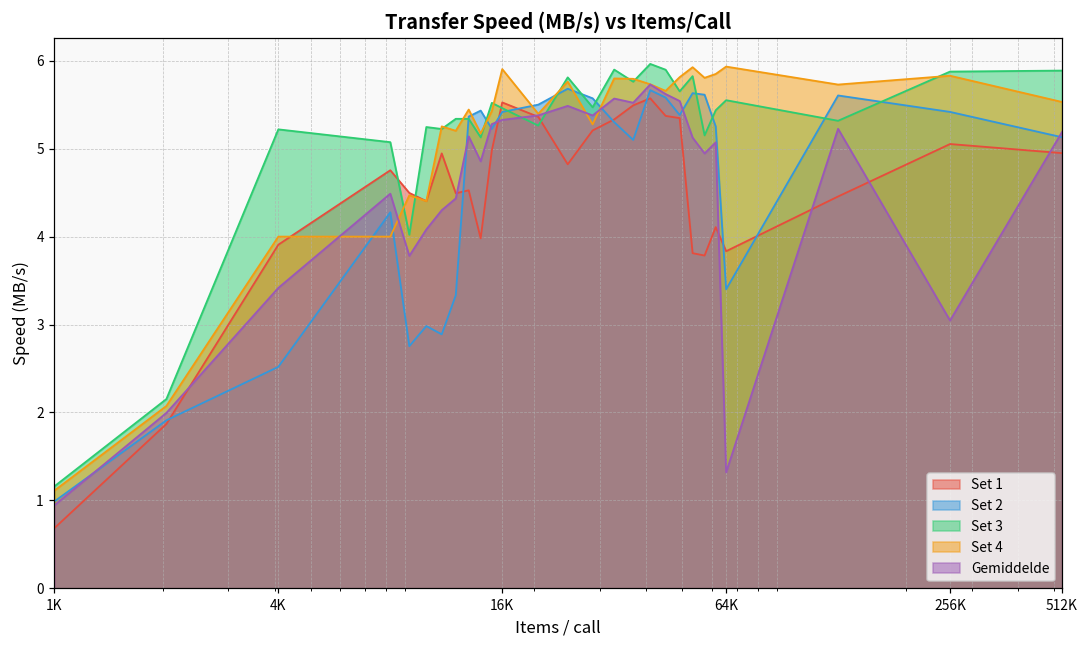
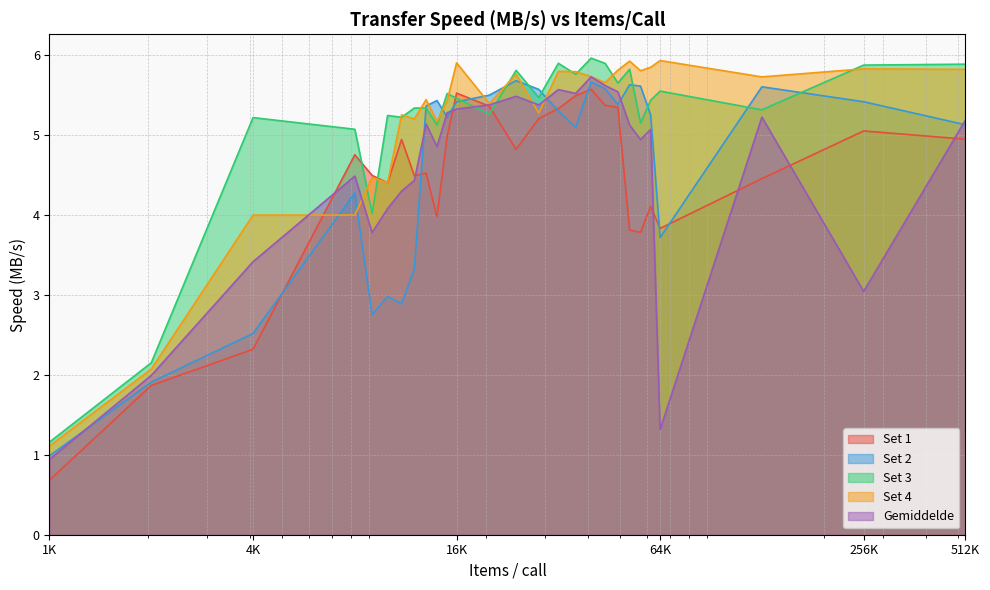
Set 1, 4K: 3.9 -> 2.3
Set 2, 64K: 3.4 -> 3.7
Set 4, 512K: 5.5 -> 5.8
